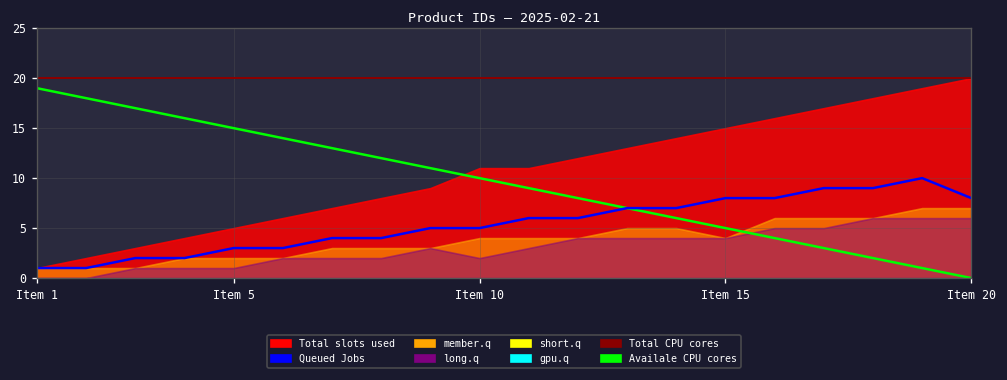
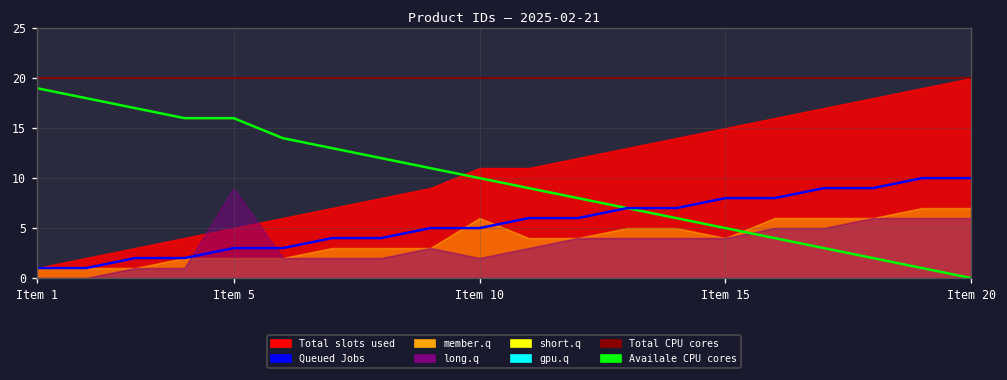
Availale CPU cores, Item 5: 15 -> 16
long.q, Item 5: 1 -> 9
member.q, Item 10: 4 -> 6
Queued Jobs, Item 20: 8 -> 10
